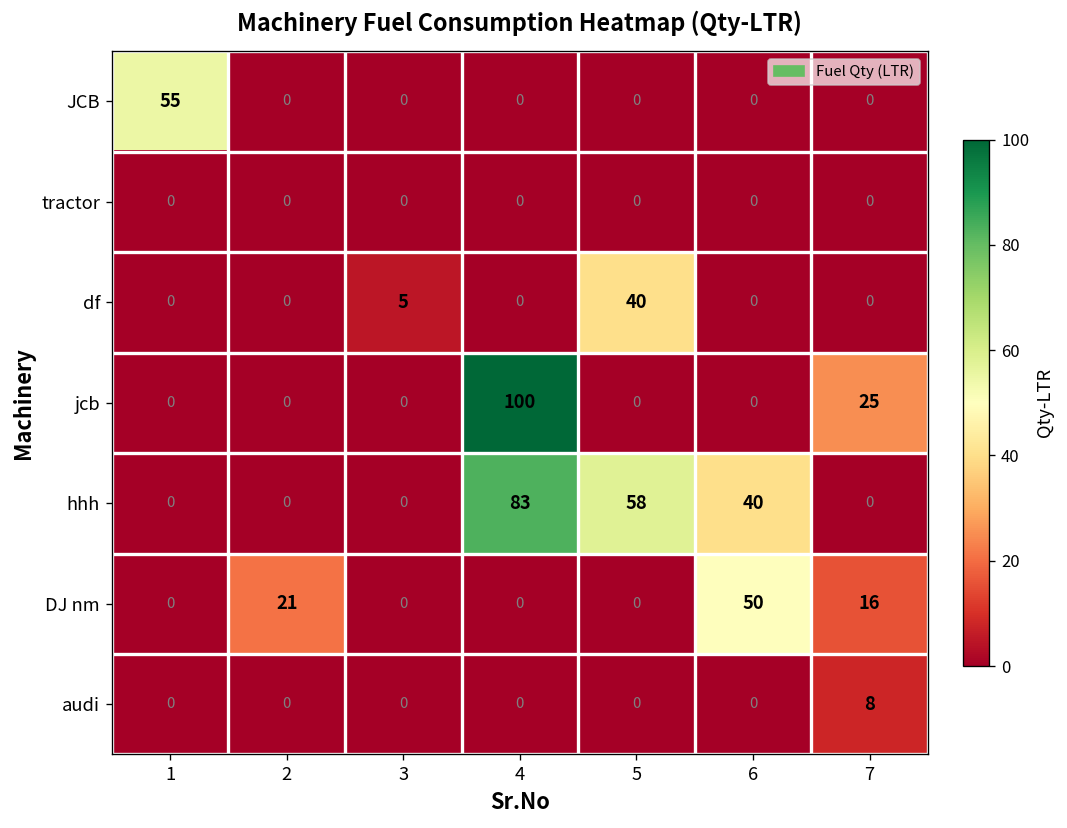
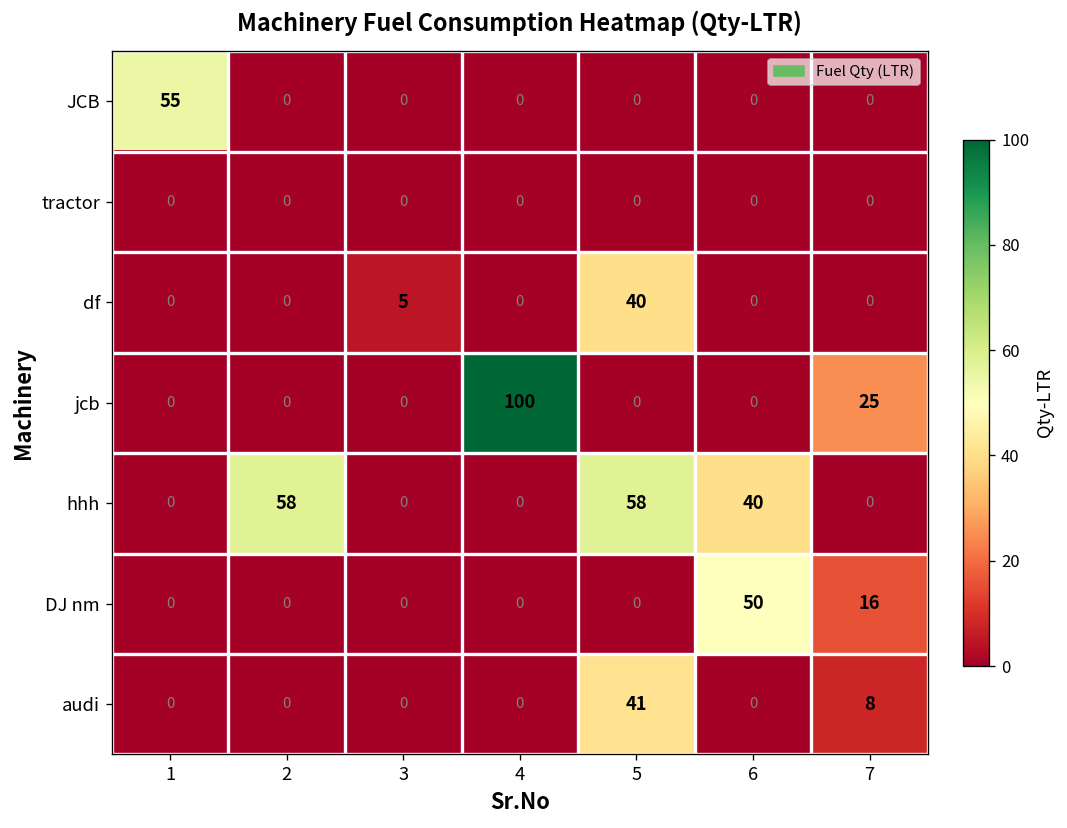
hhh, 2: 0 -> 58
hhh, 4: 83 -> 0
DJ nm, 2: 21 -> 0
audi, 5: 0 -> 41
